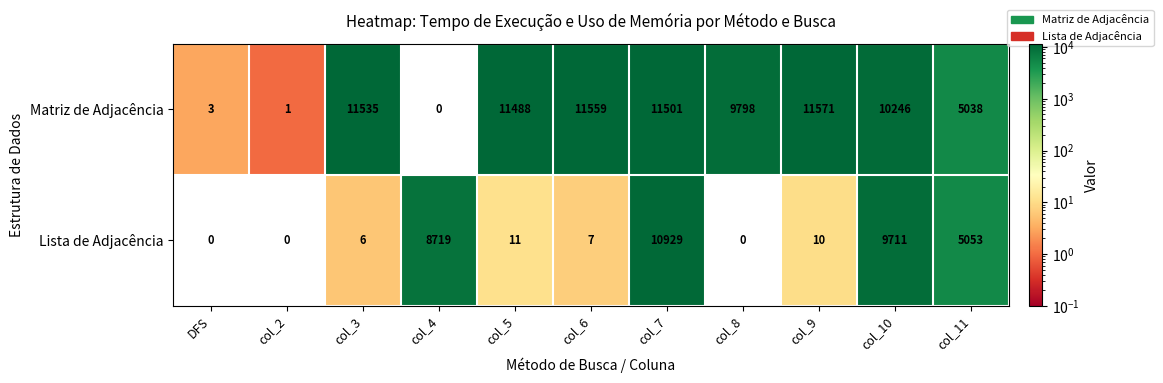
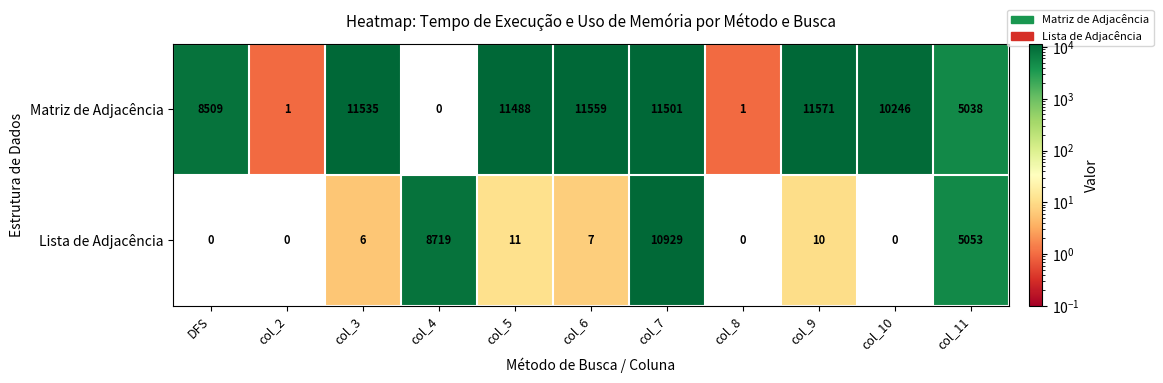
Matriz de Adjacência, DFS: 3 -> 8509
Matriz de Adjacência, col_8: 9798 -> 1
Lista de Adjacência, col_10: 9711 -> 0
